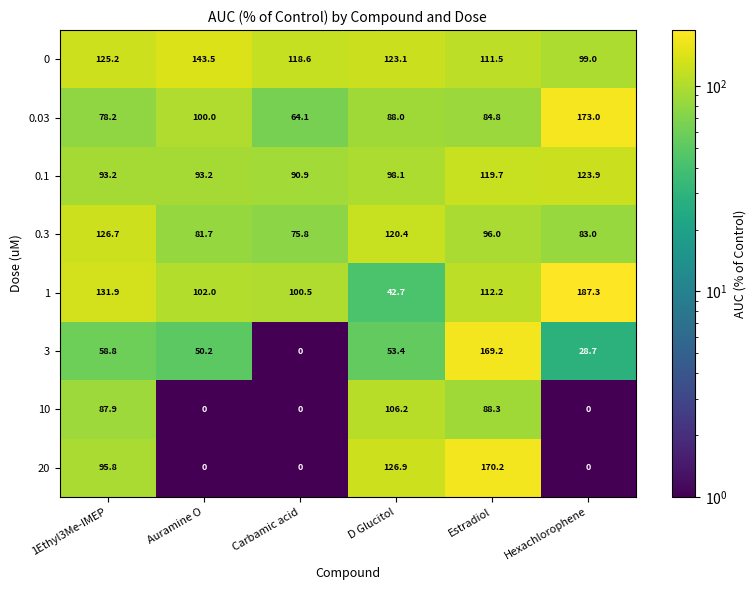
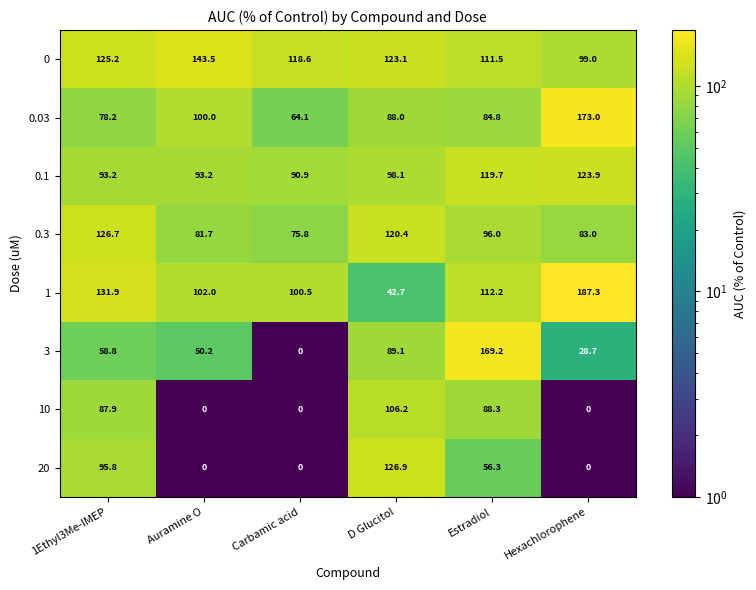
3, D Glucitol: 53.4 -> 89.1
20, Estradiol: 170.2 -> 56.3
